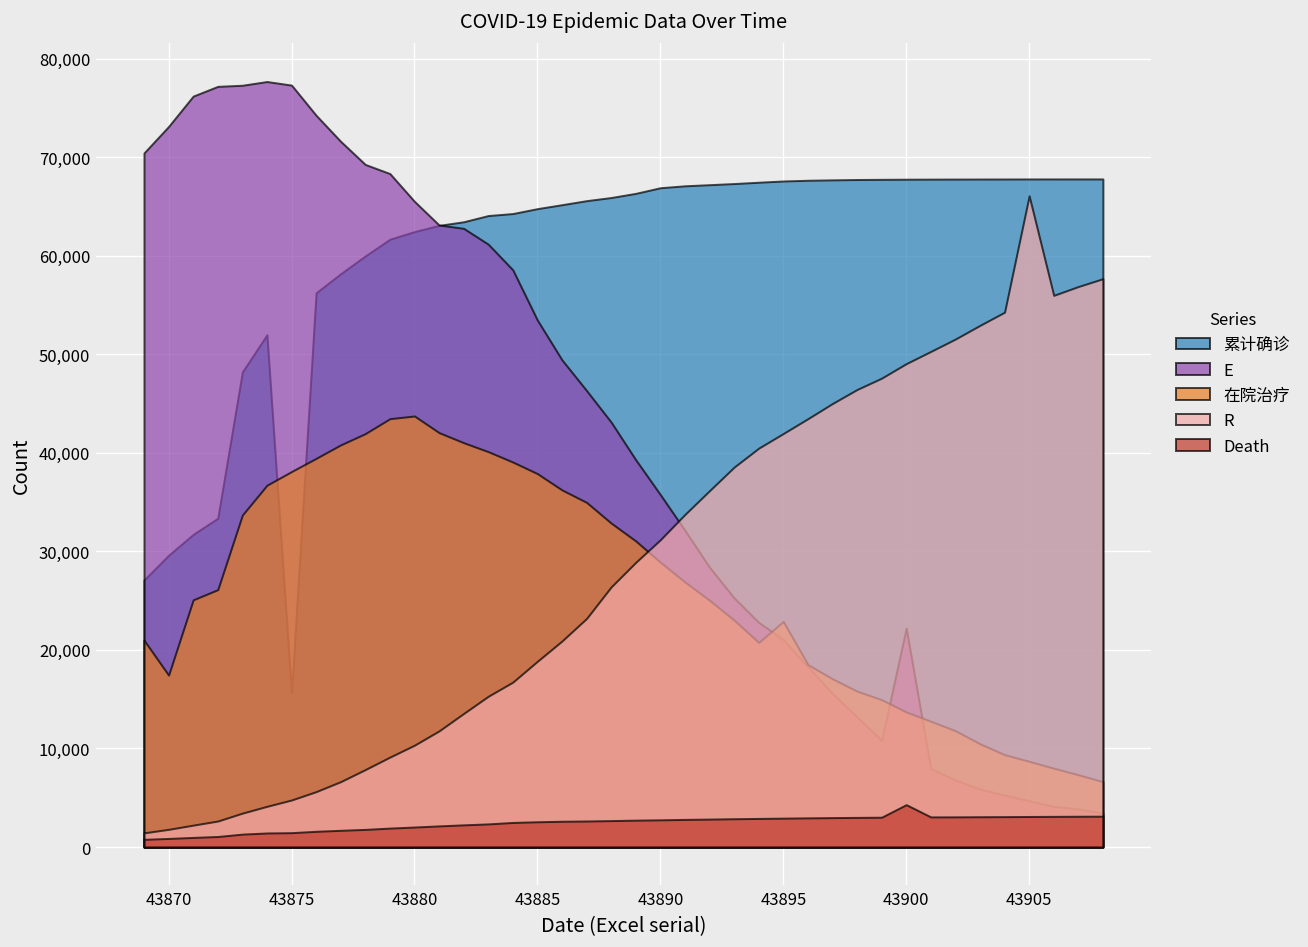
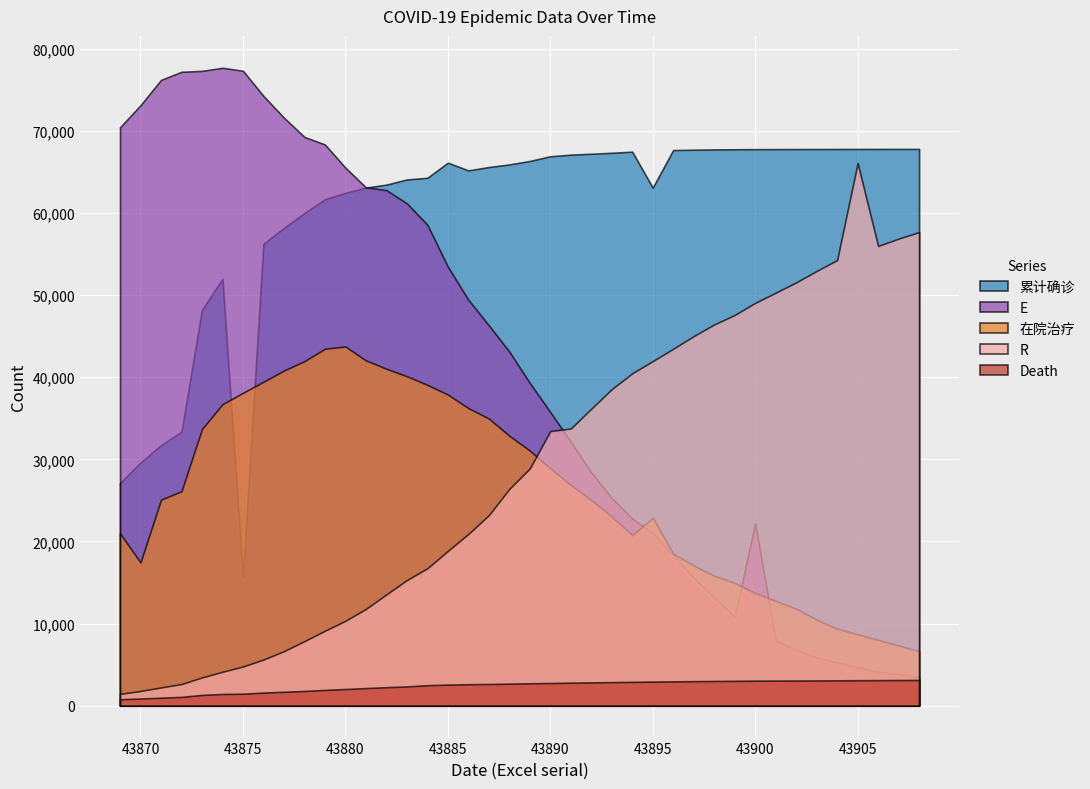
累计确诊, 43885: 65,000 -> 66,000
R, 43890: 31,000 -> 33,000
累计确诊, 43895: 68,000 -> 63,000
Death, 43900: 4,000 -> 3,000
